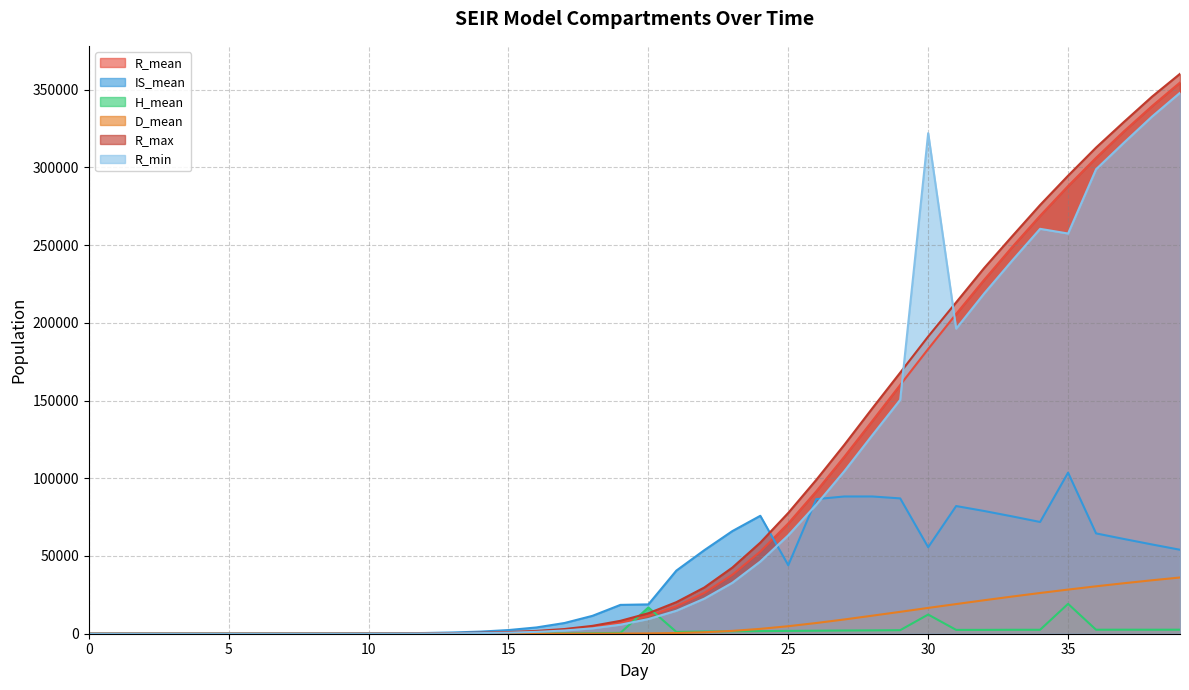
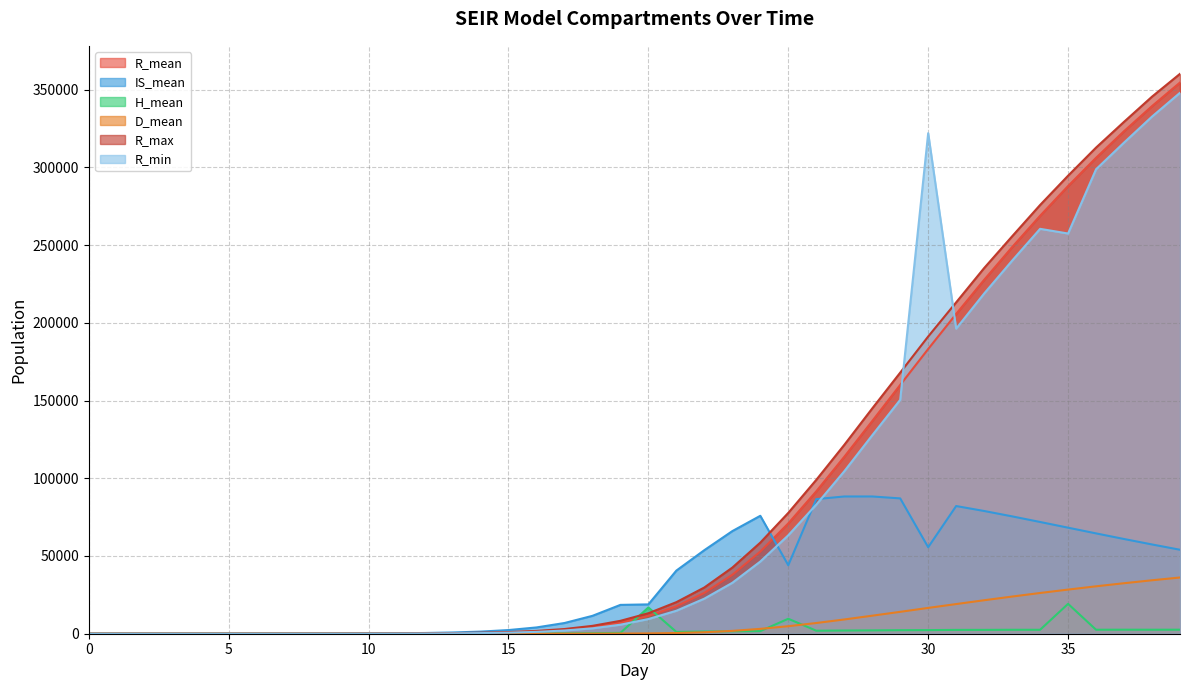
H_mean, 25: 2000 -> 10000
H_mean, 30: 12000 -> 2000
IS_mean, 35: 104000 -> 68000
